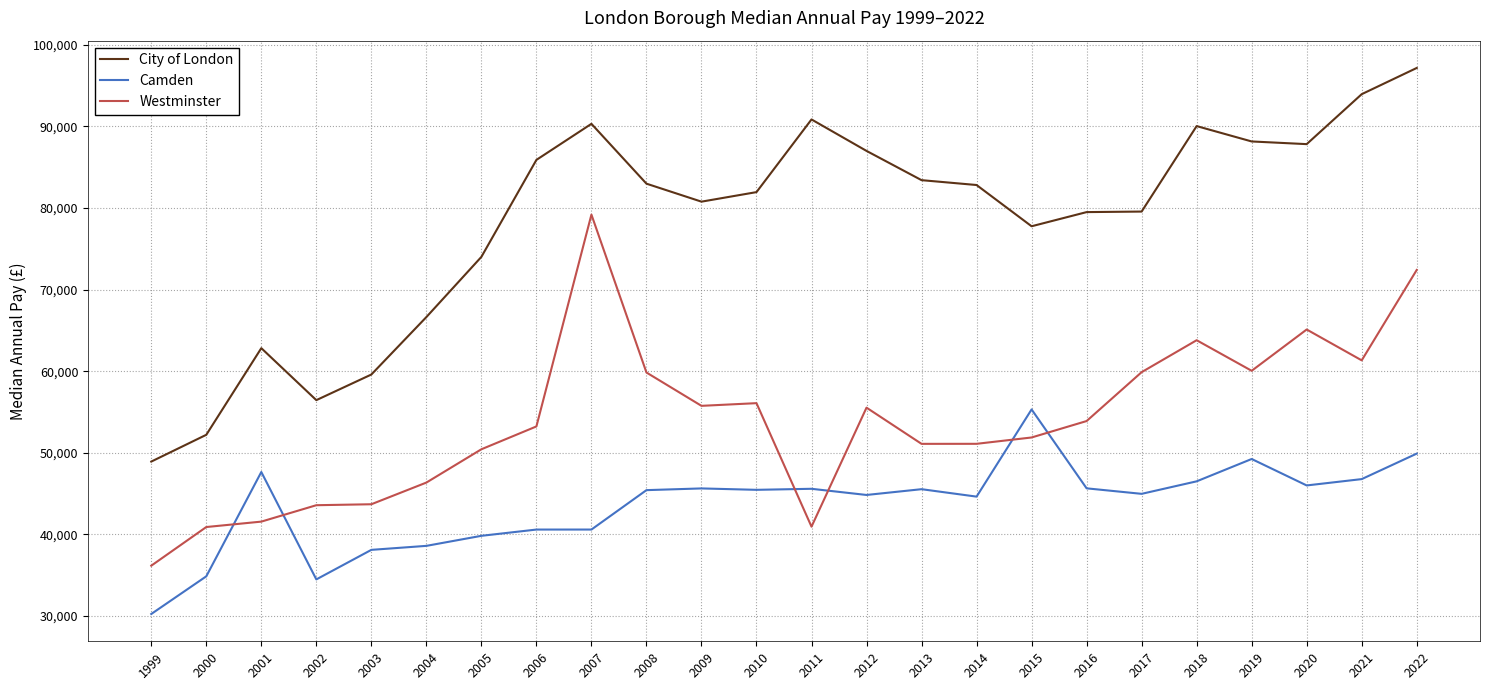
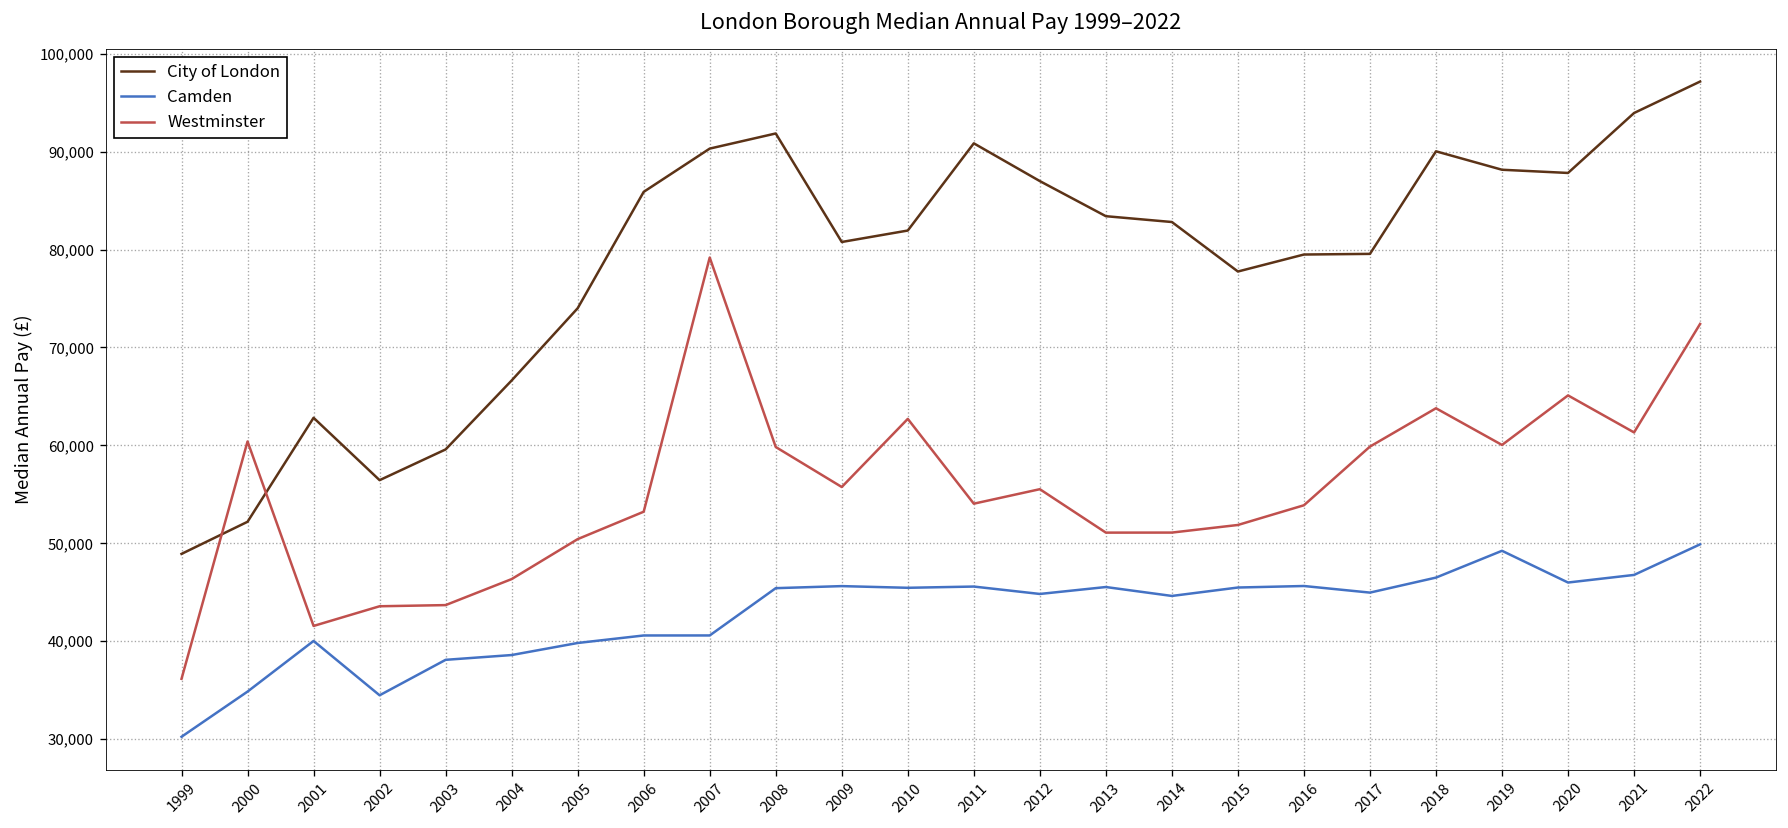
Westminster, 2000: 41,000 -> 60,000
Camden, 2001: 48,000 -> 40,000
City of London, 2008: 83,000 -> 92,000
Westminster, 2010: 56,000 -> 63,000
Westminster, 2011: 41,000 -> 54,000
Camden, 2015: 55,000 -> 45,000
